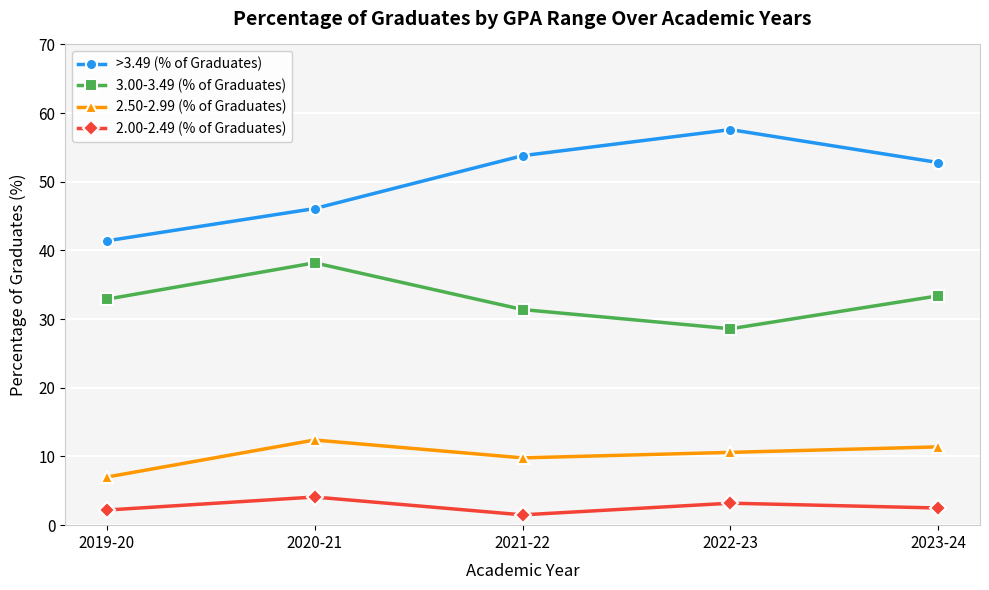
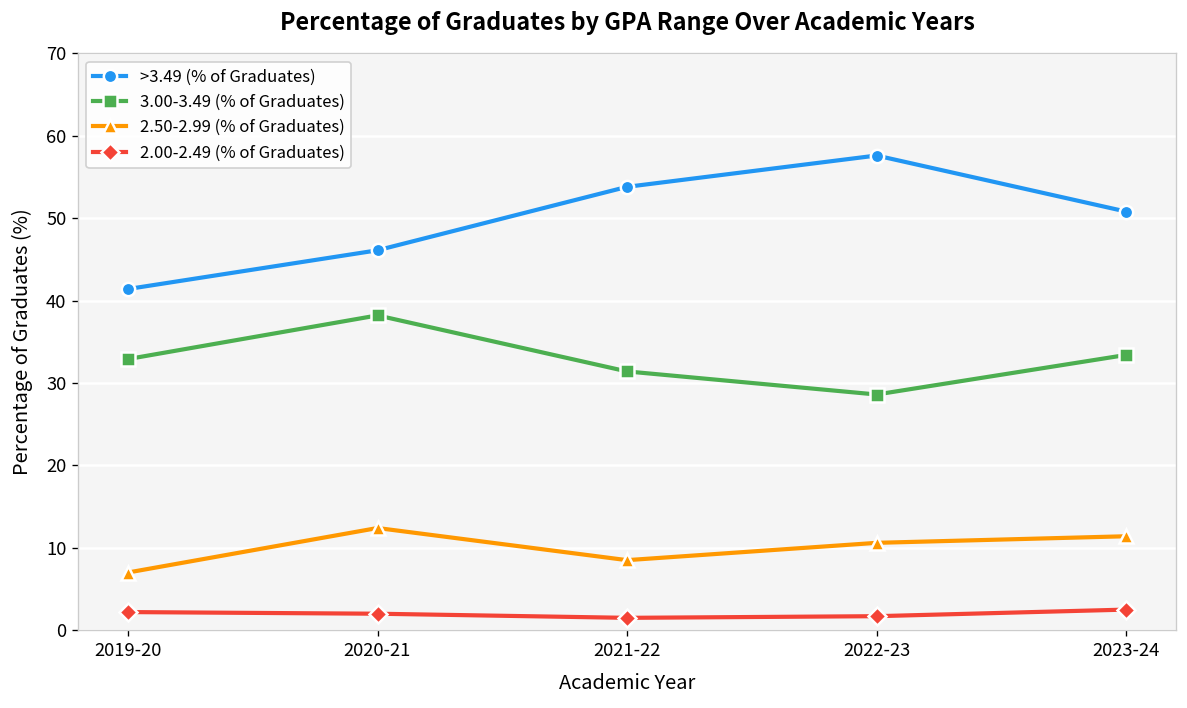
2.00-2.49 (% of Graduates), 2020-21: 4 -> 2
2.50-2.99 (% of Graduates), 2021-22: 10 -> 9
2.00-2.49 (% of Graduates), 2022-23: 3 -> 2
>3.49 (% of Graduates), 2023-24: 53 -> 51
